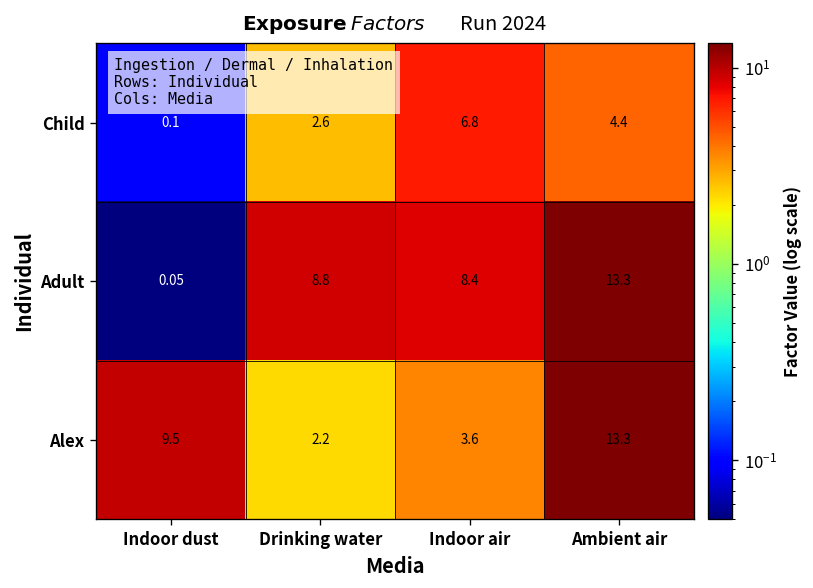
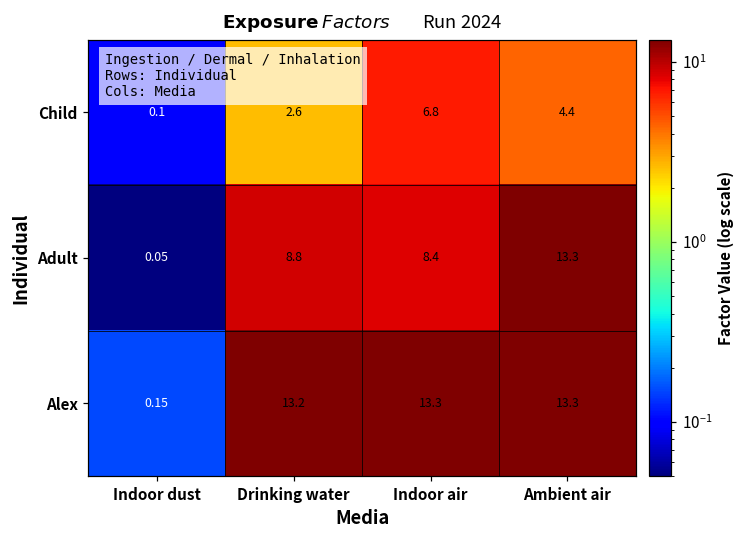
Alex, Indoor dust: 9.5 -> 0.15
Alex, Drinking water: 2.2 -> 13.2
Alex, Indoor air: 3.6 -> 13.3
